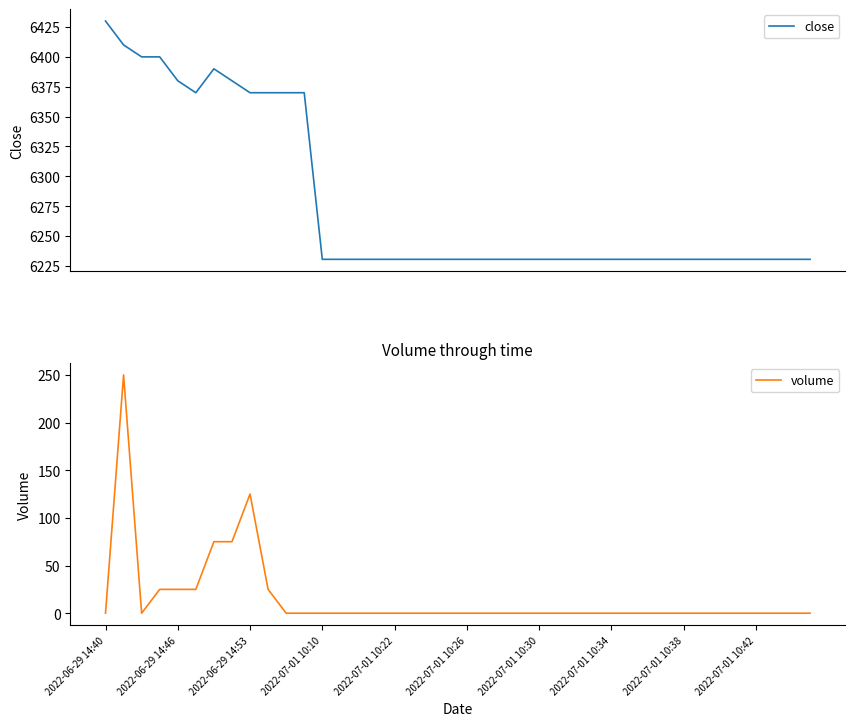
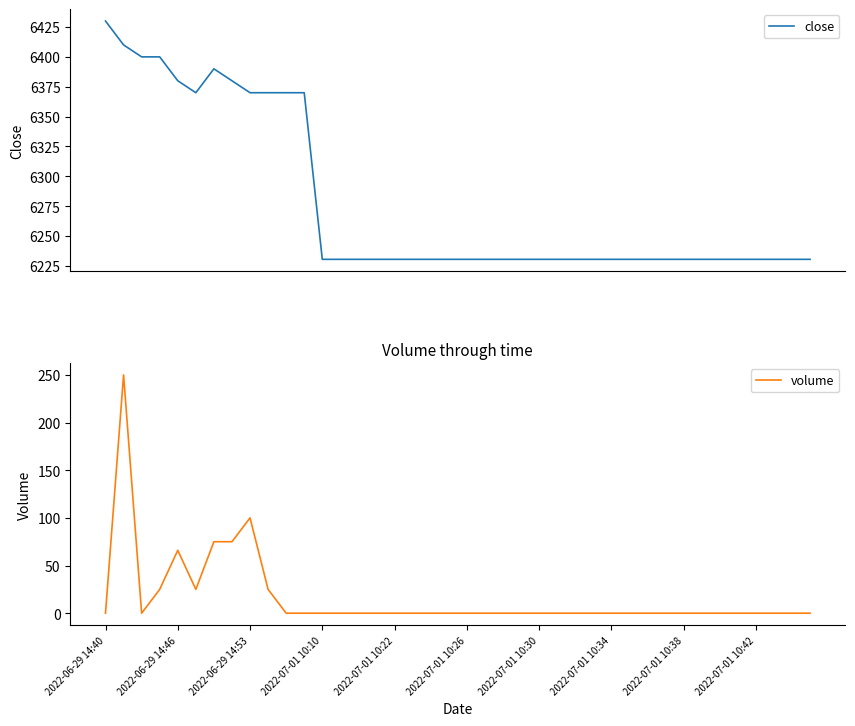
Volume through time, 2022-06-29 14:46: 30 -> 70
Volume through time, 2022-06-29 14:53: 130 -> 100
